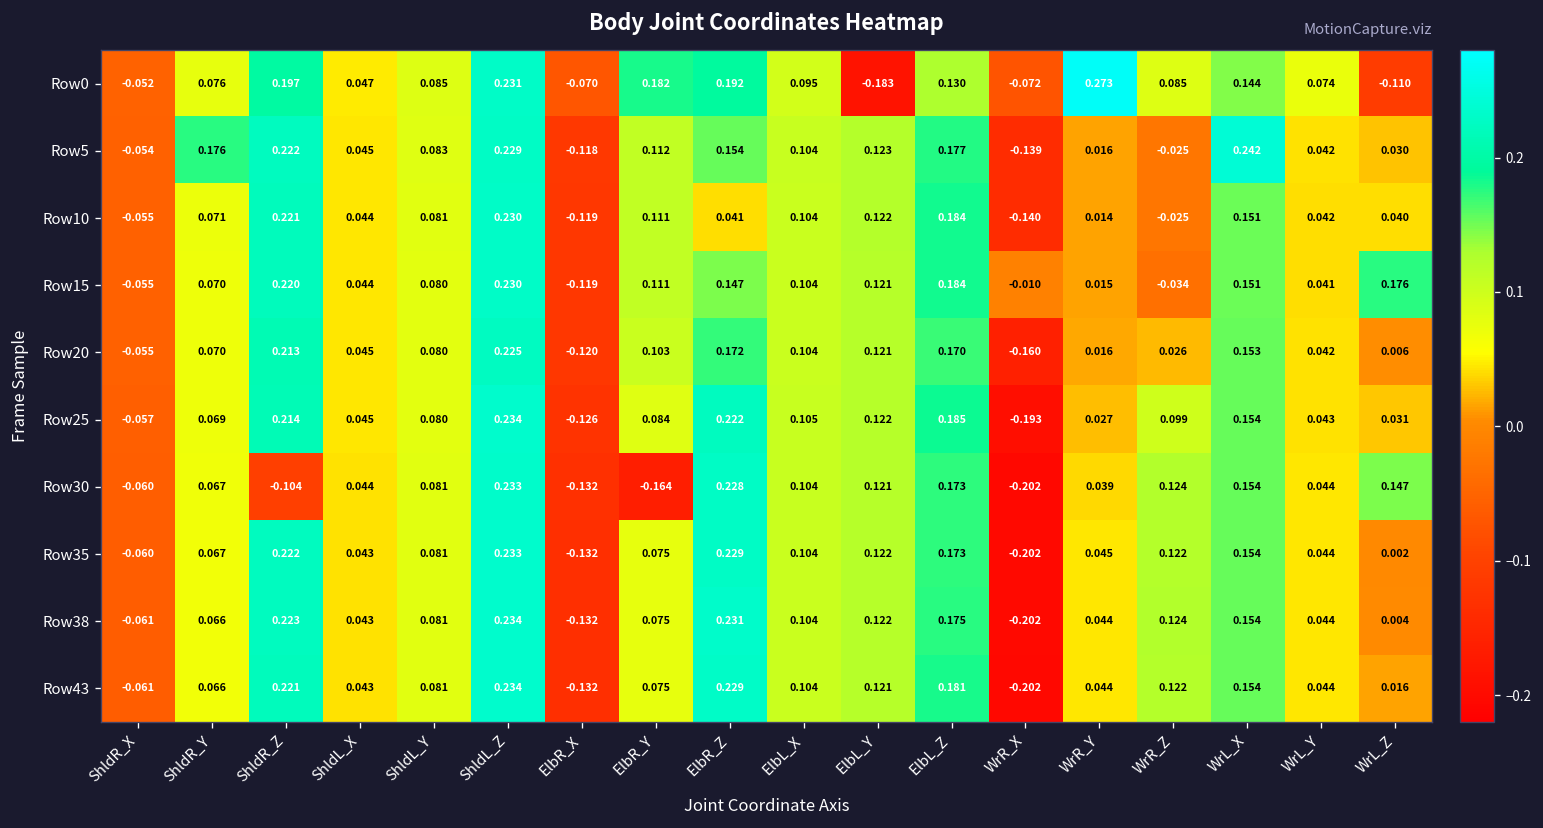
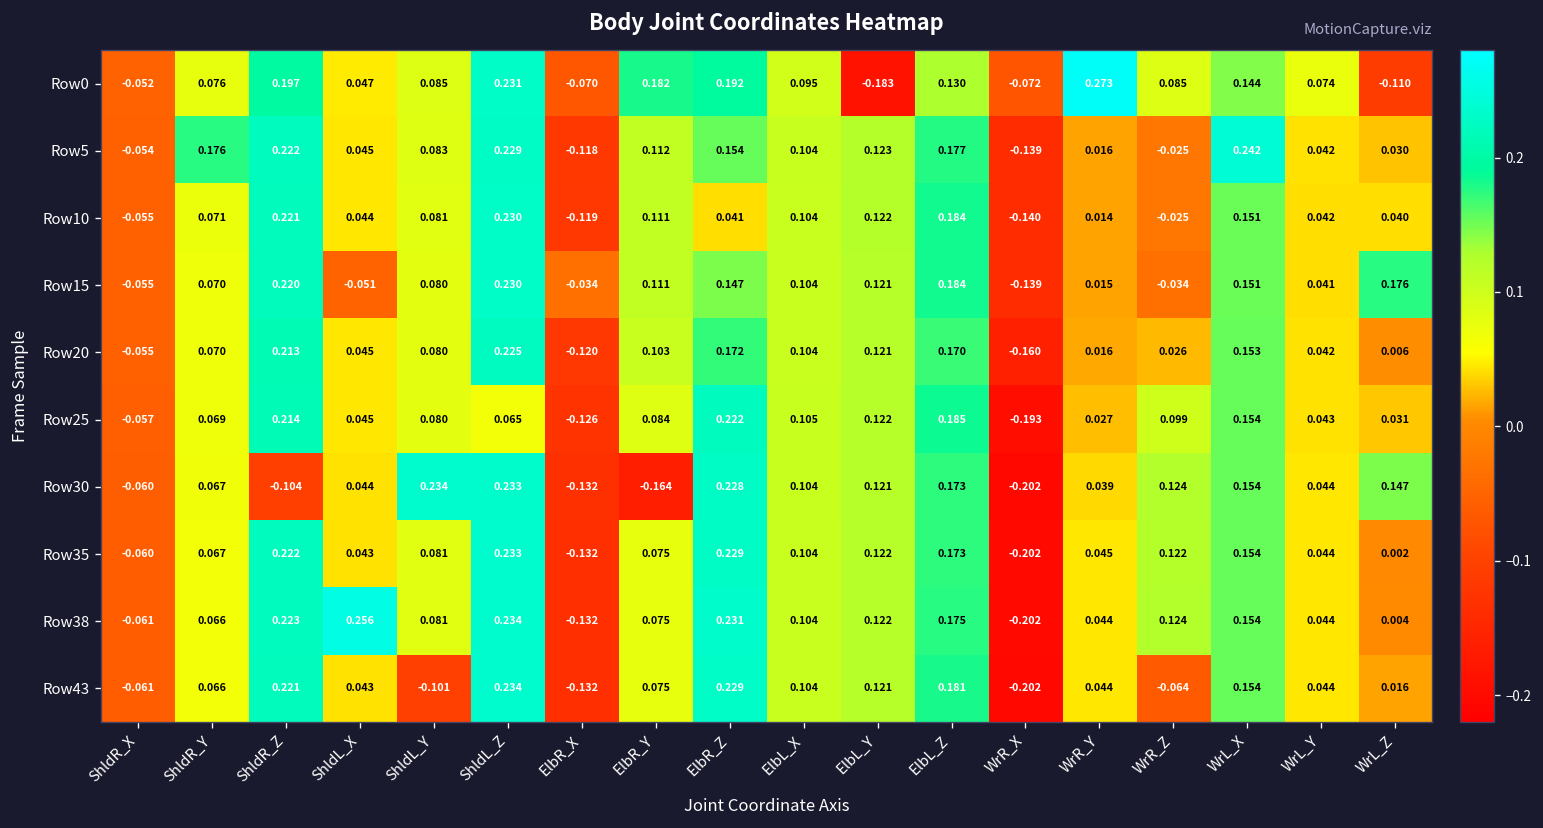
Row15, ShldL_X: 0.044 -> -0.051
Row15, ElbR_X: -0.119 -> -0.034
Row15, WrR_X: -0.010 -> -0.139
Row25, ShldL_Z: 0.234 -> 0.065
Row30, ShldL_Y: 0.081 -> 0.234
Row38, ShldL_X: 0.043 -> 0.256
Row43, ShldL_Y: 0.081 -> -0.101
Row43, WrR_Z: 0.122 -> -0.064
